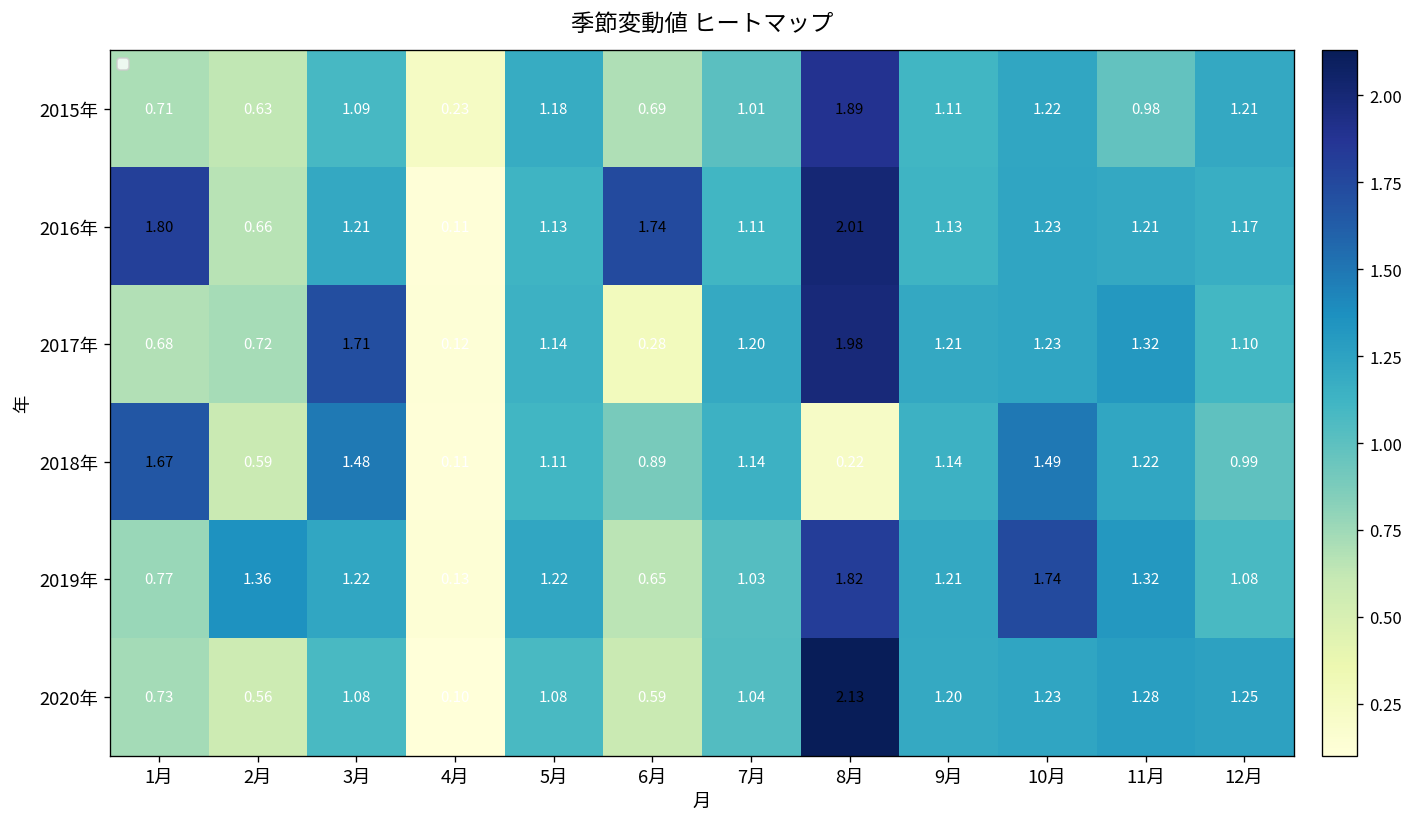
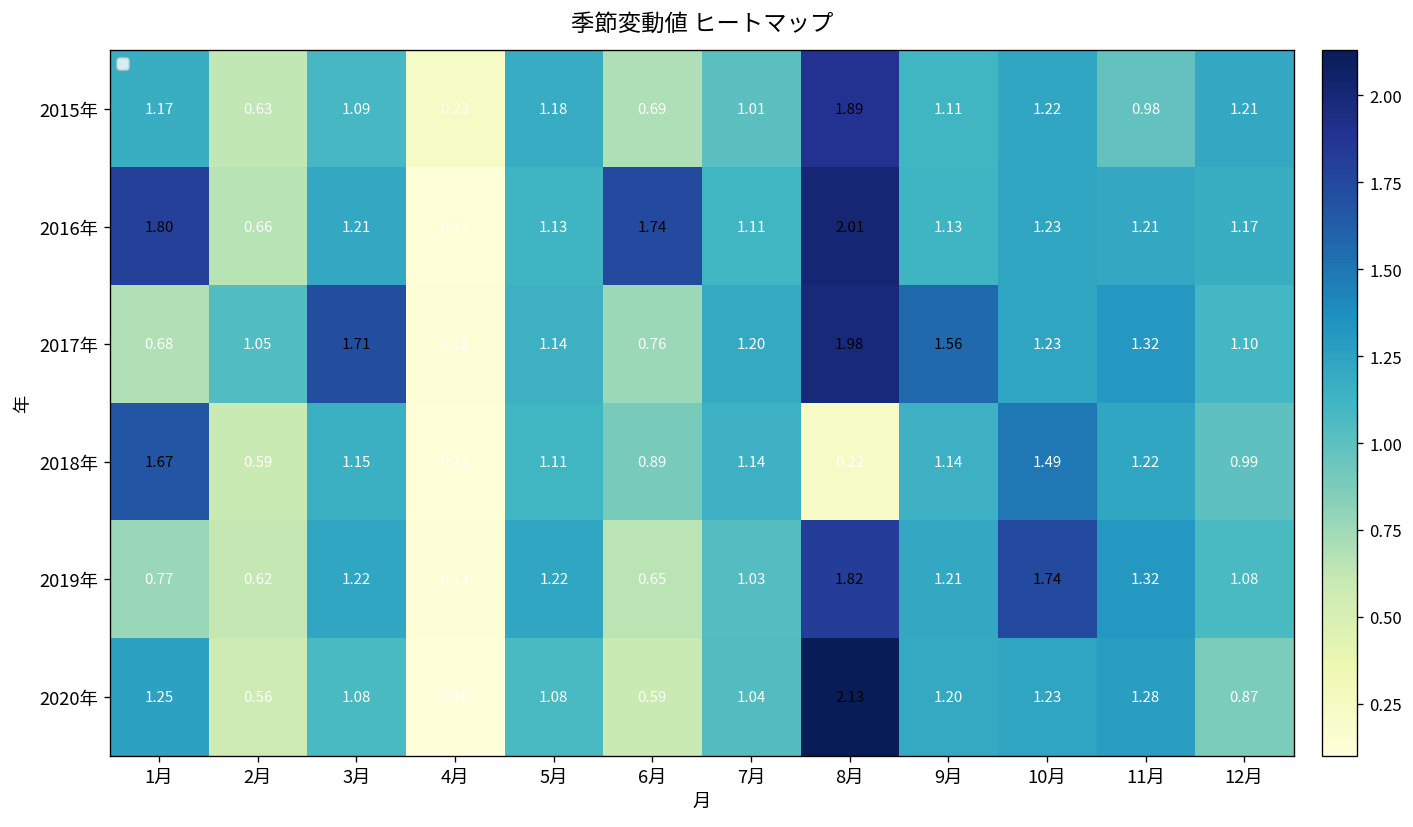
2015年, 1月: 0.71 -> 1.17
2017年, 2月: 0.72 -> 1.05
2017年, 6月: 0.28 -> 0.76
2017年, 9月: 1.21 -> 1.56
2018年, 3月: 1.48 -> 1.15
2019年, 2月: 1.36 -> 0.62
2020年, 1月: 0.73 -> 1.25
2020年, 12月: 1.25 -> 0.87
